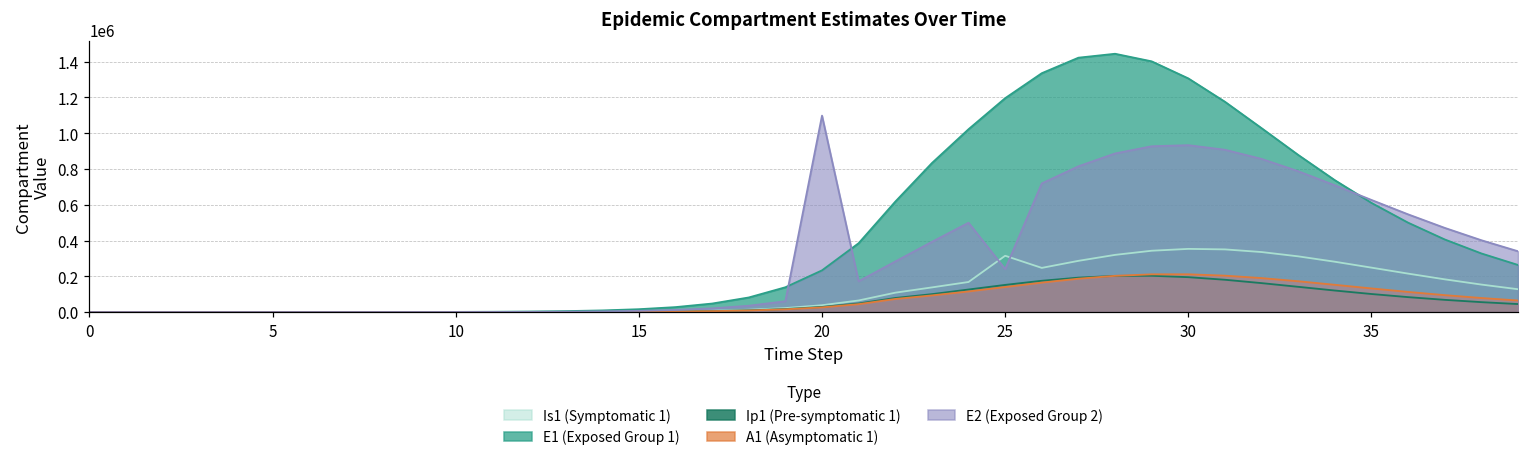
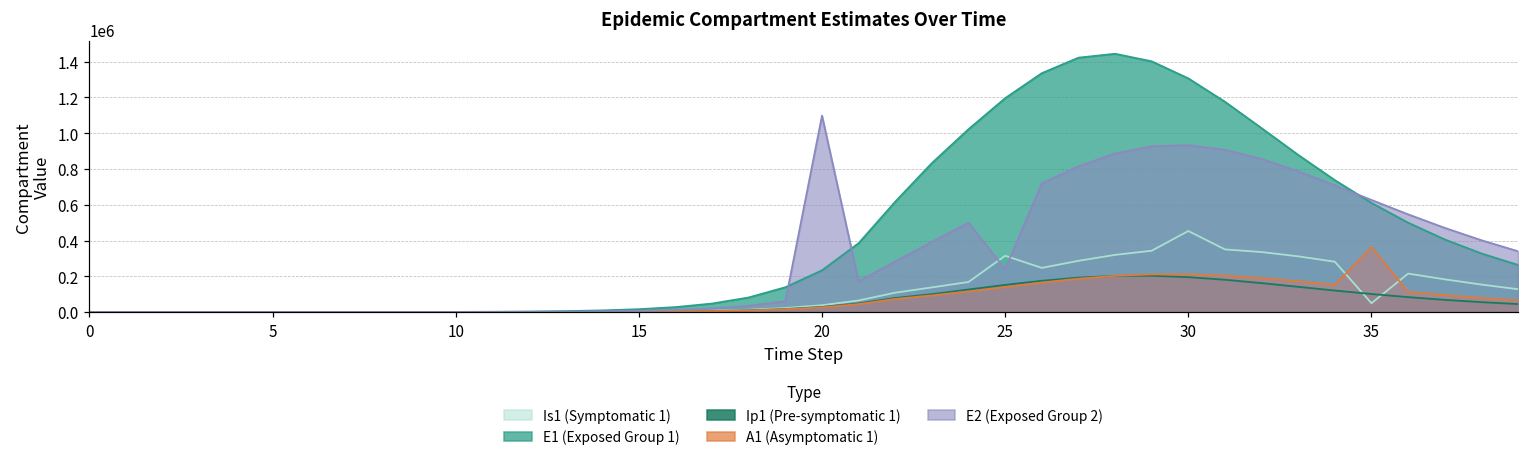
Is1 (Symptomatic 1), 30: 350000 -> 450000
Is1 (Symptomatic 1), 35: 250000 -> 50000
A1 (Asymptomatic 1), 35: 130000 -> 360000
